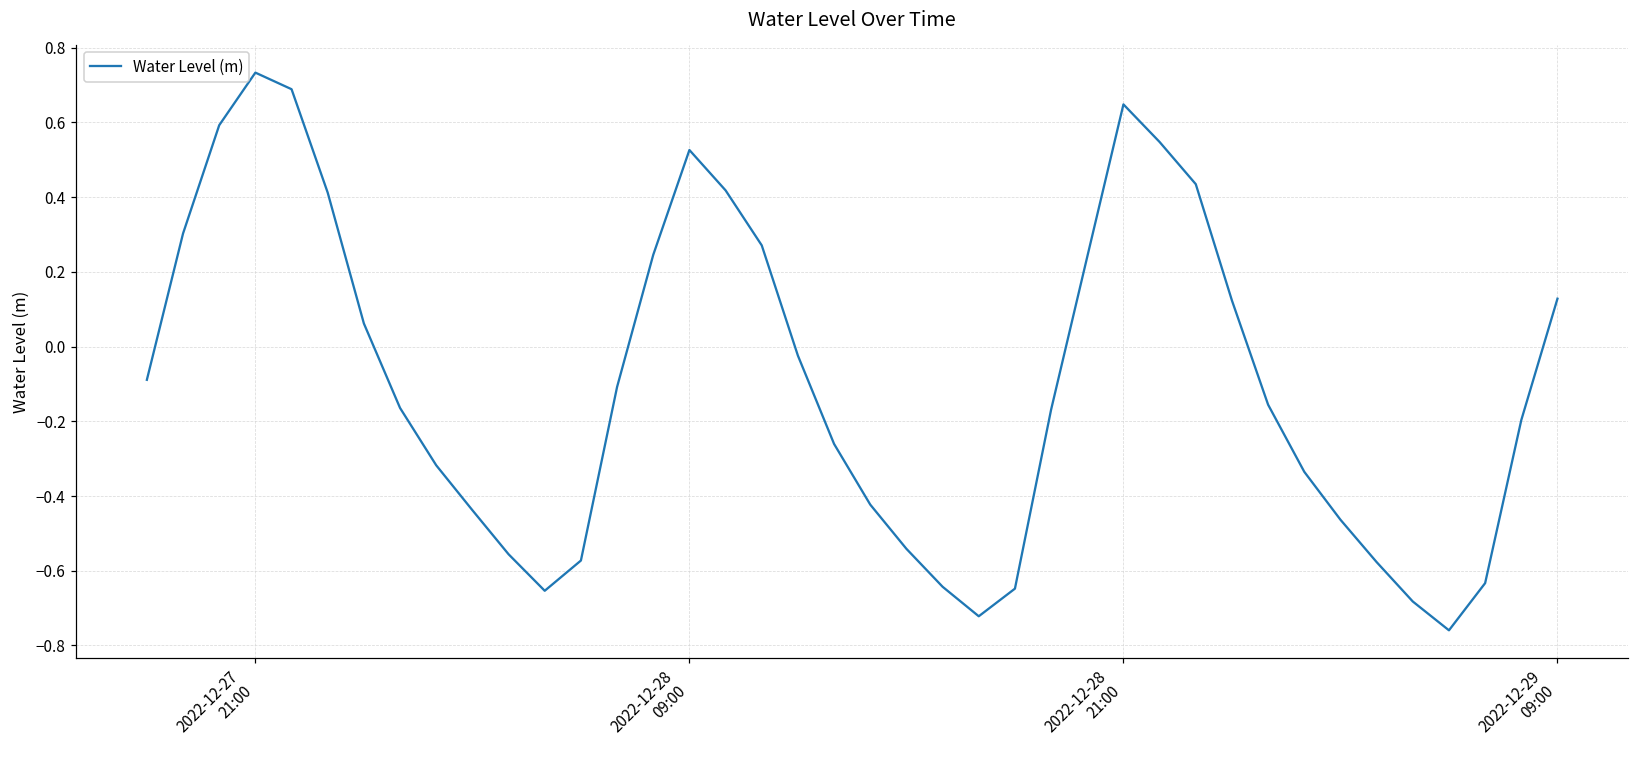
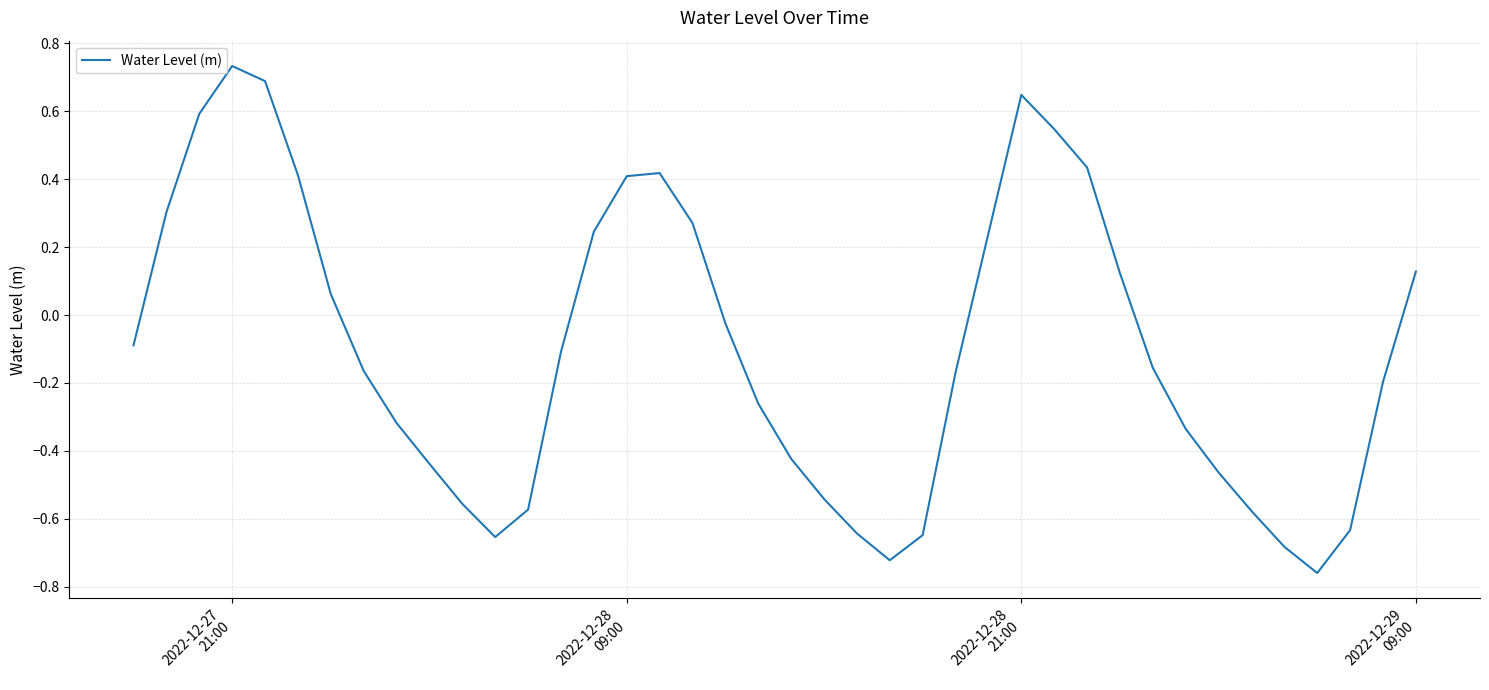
2022-12-28 09:00: 0.53 -> 0.41
